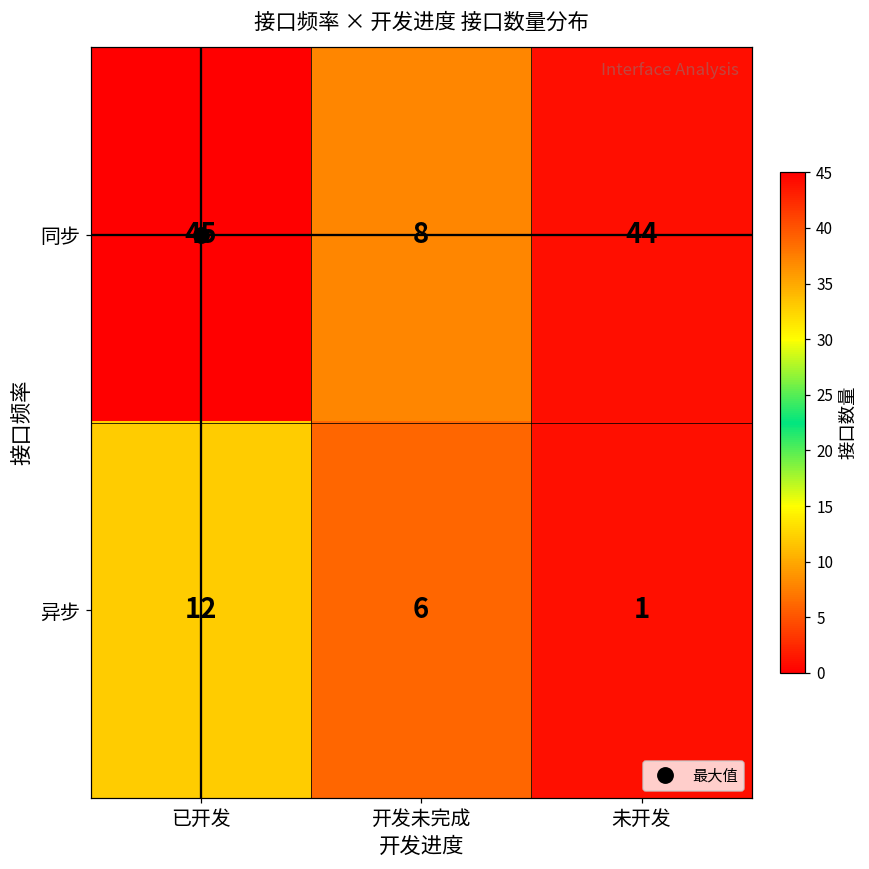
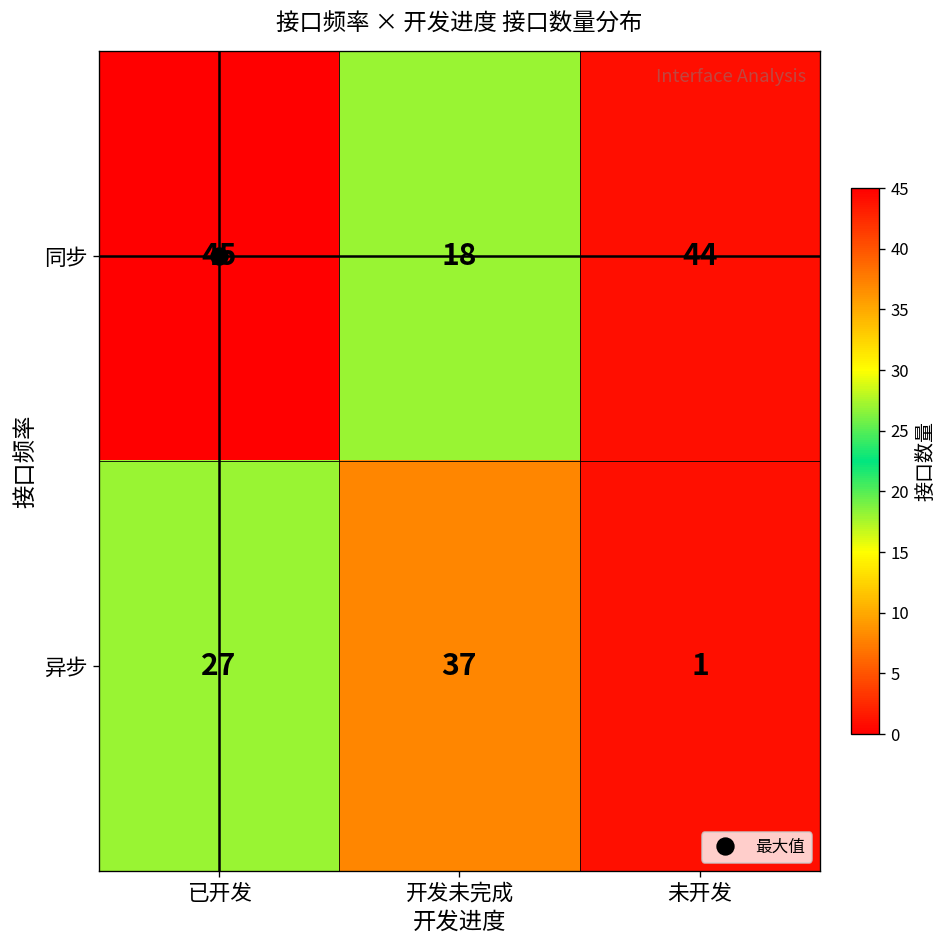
同步, 开发未完成: 8 -> 18
异步, 已开发: 12 -> 27
异步, 开发未完成: 6 -> 37
